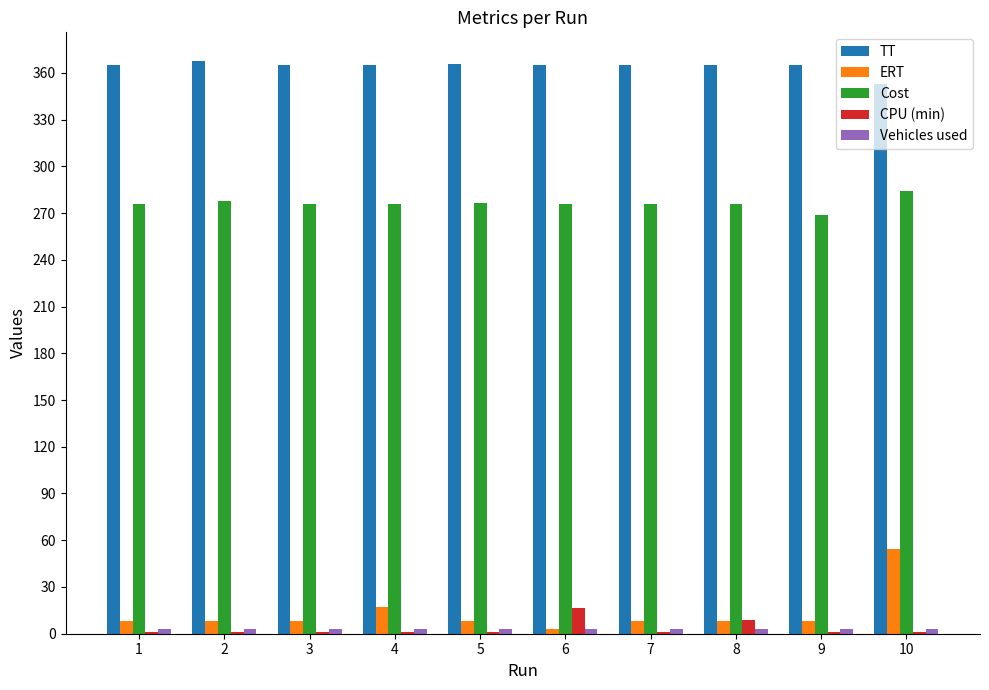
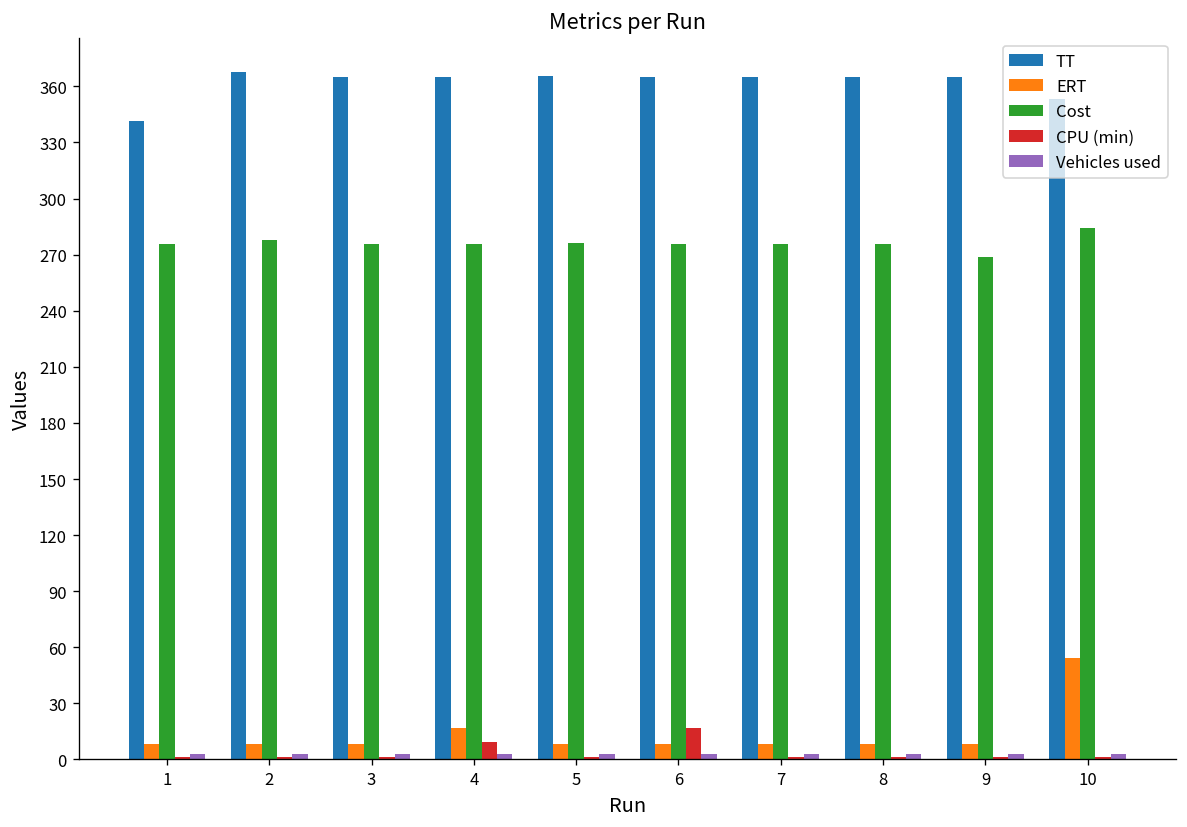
TT, 1: 365 -> 342
CPU (min), 4: 1 -> 10
ERT, 6: 3 -> 8
CPU (min), 8: 9 -> 1
